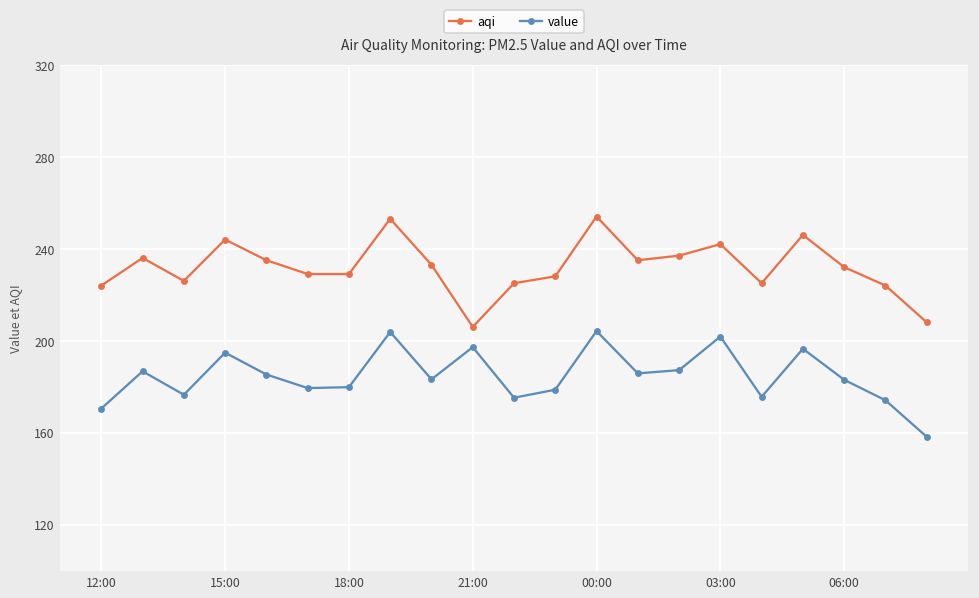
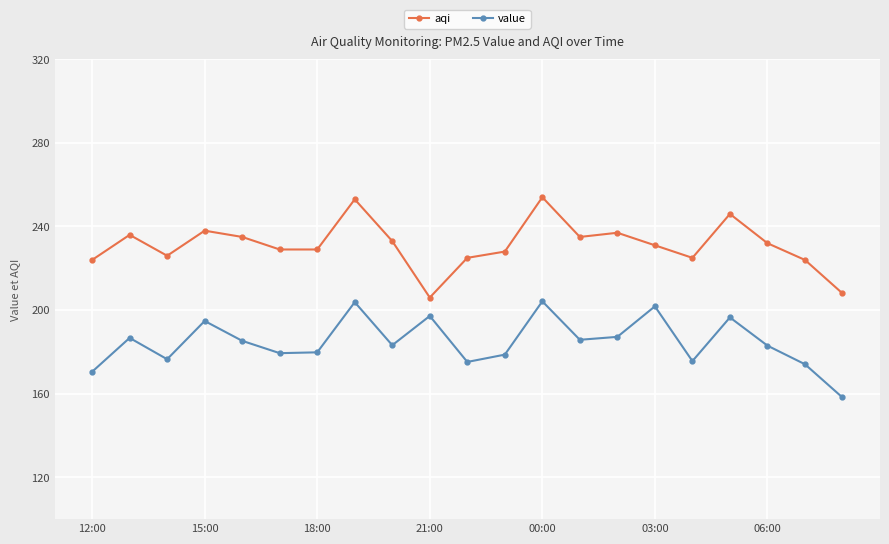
aqi, 15:00: 244 -> 238
aqi, 03:00: 242 -> 231
